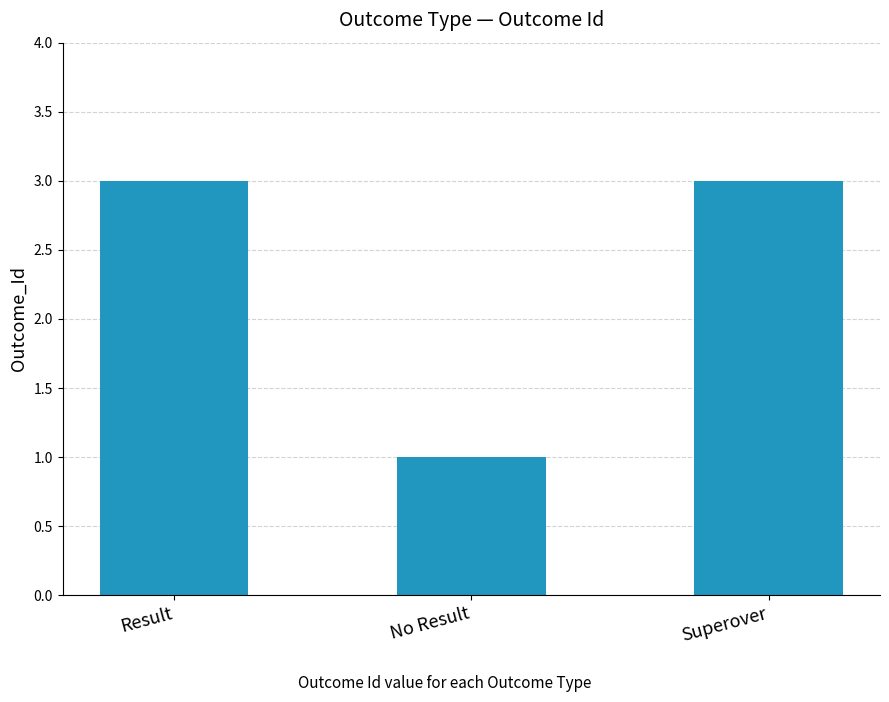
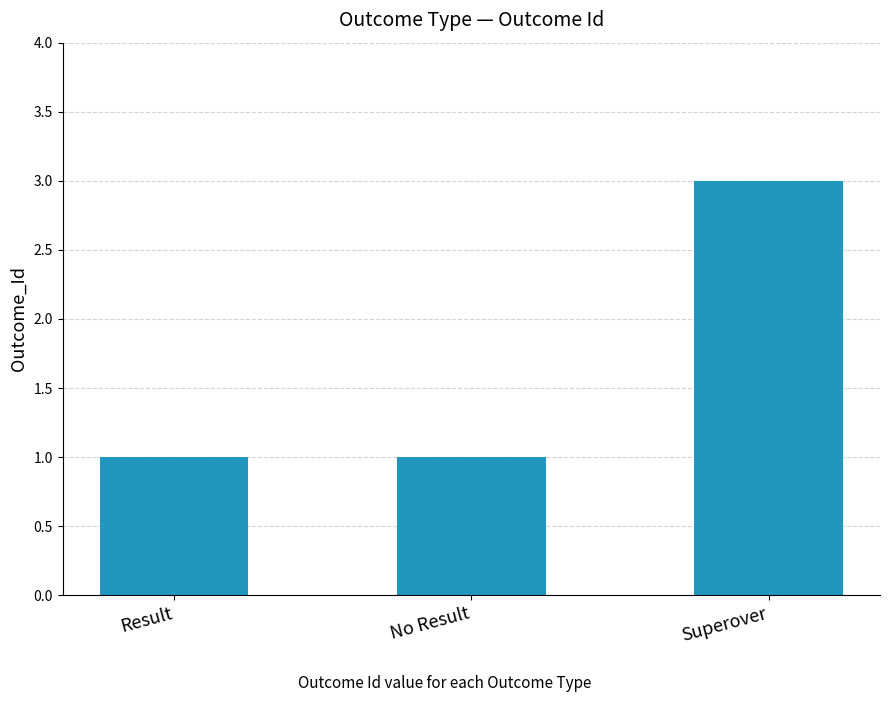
Result: 3 -> 1
